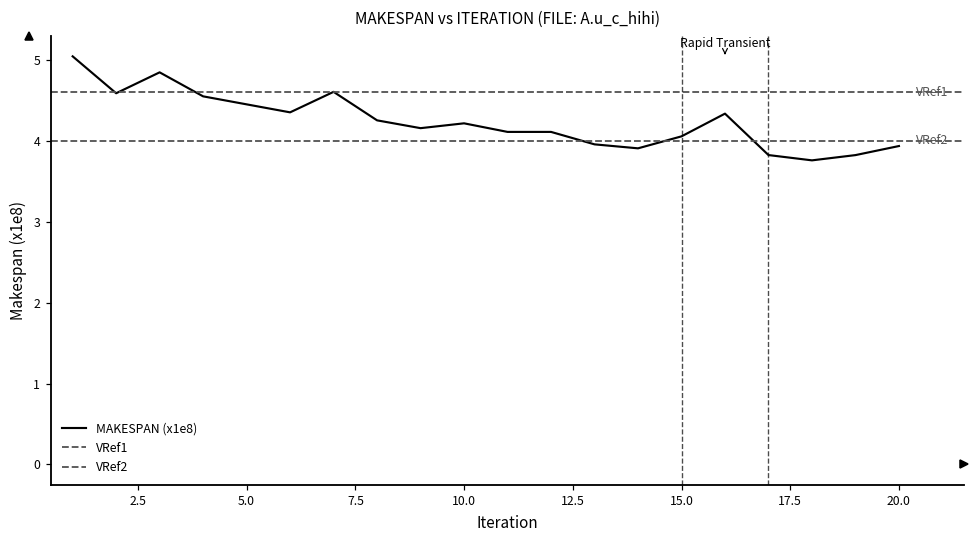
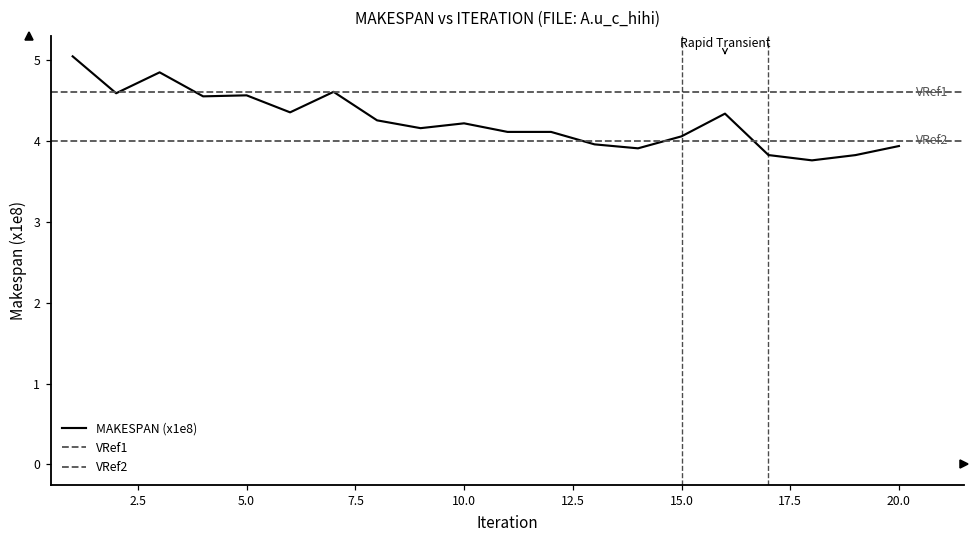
5.0: 4.5 -> 4.6
